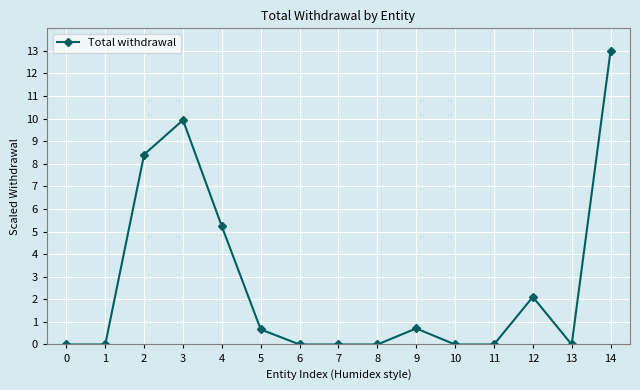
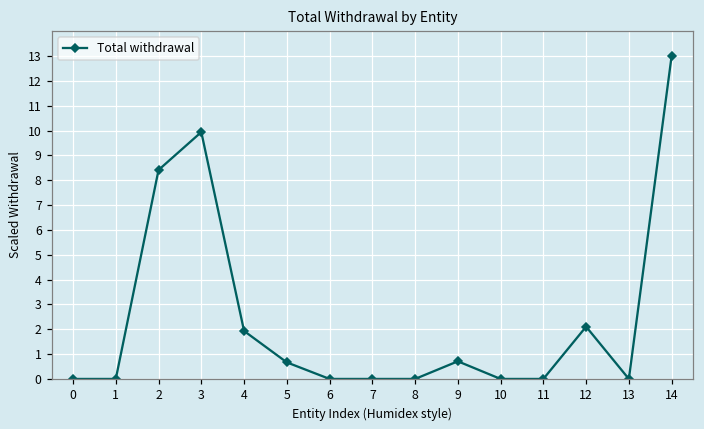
4: 5.2 -> 1.9
